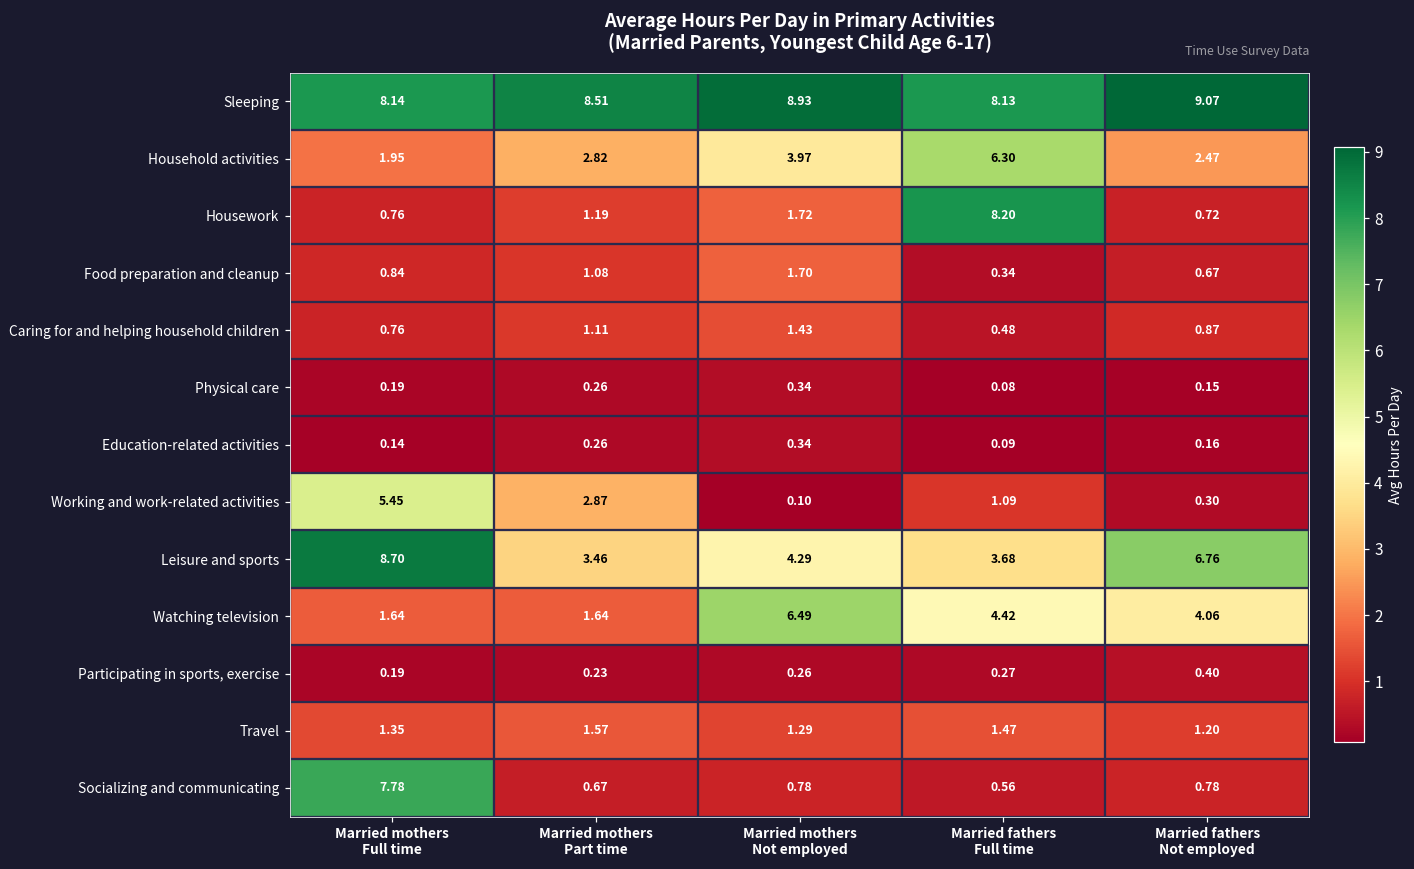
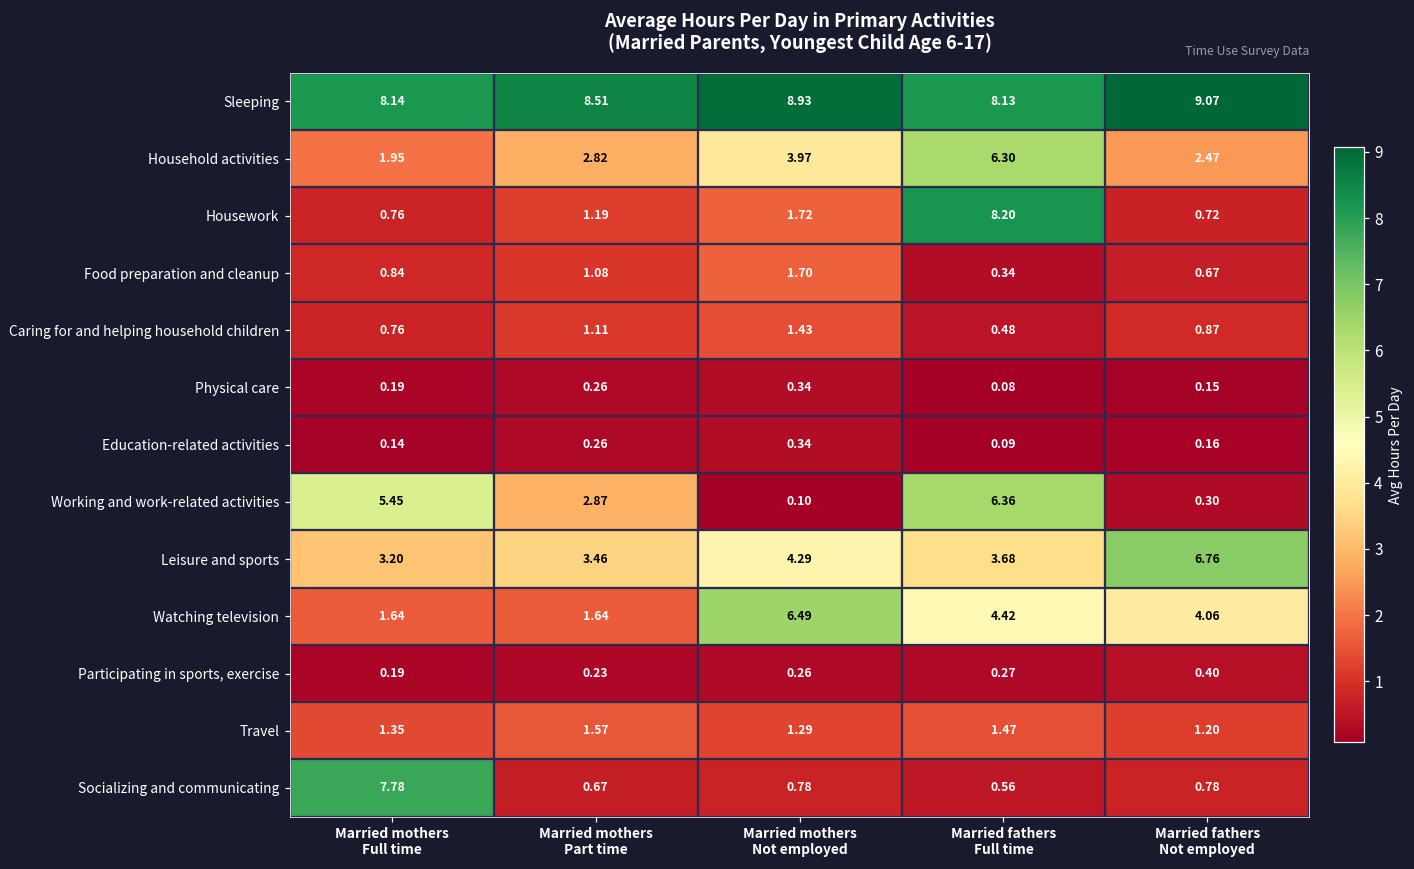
Working and work-related activities, Married fathers Full time: 1.09 -> 6.36
Leisure and sports, Married mothers Full time: 8.70 -> 3.20
